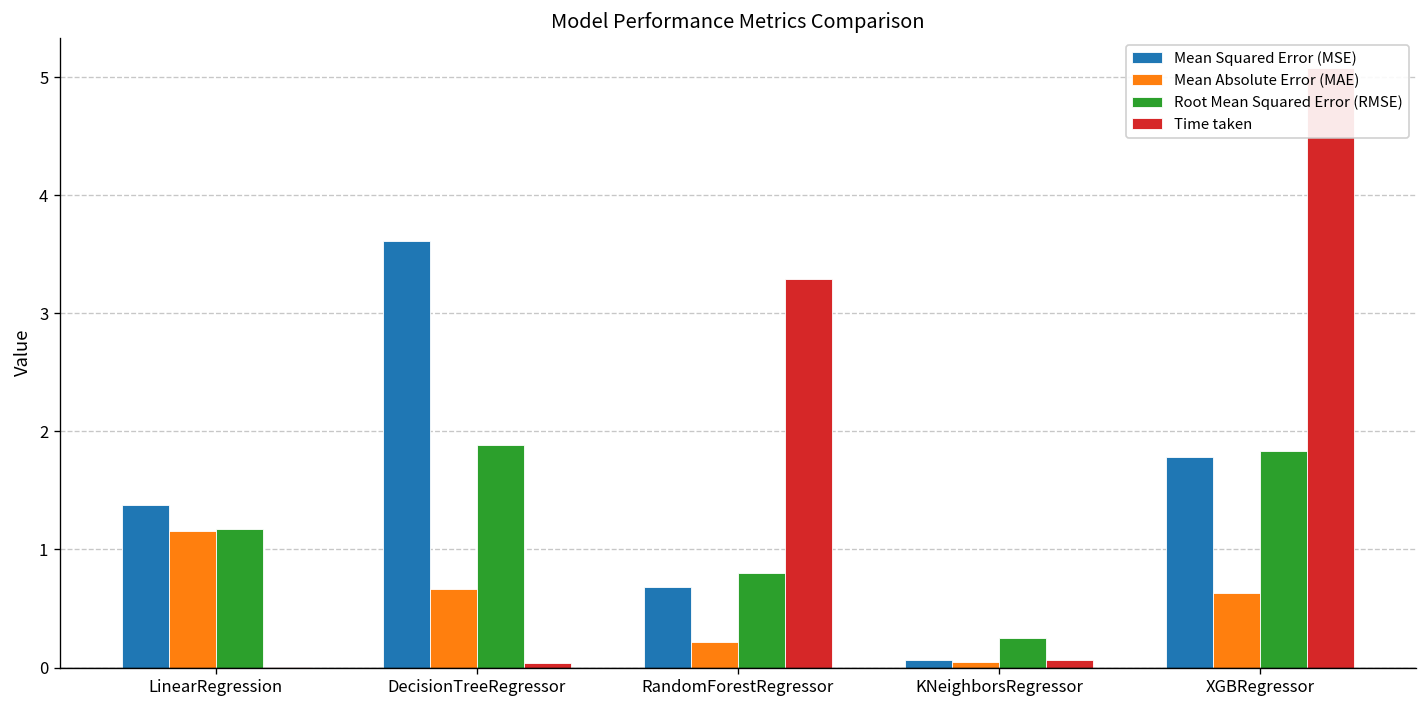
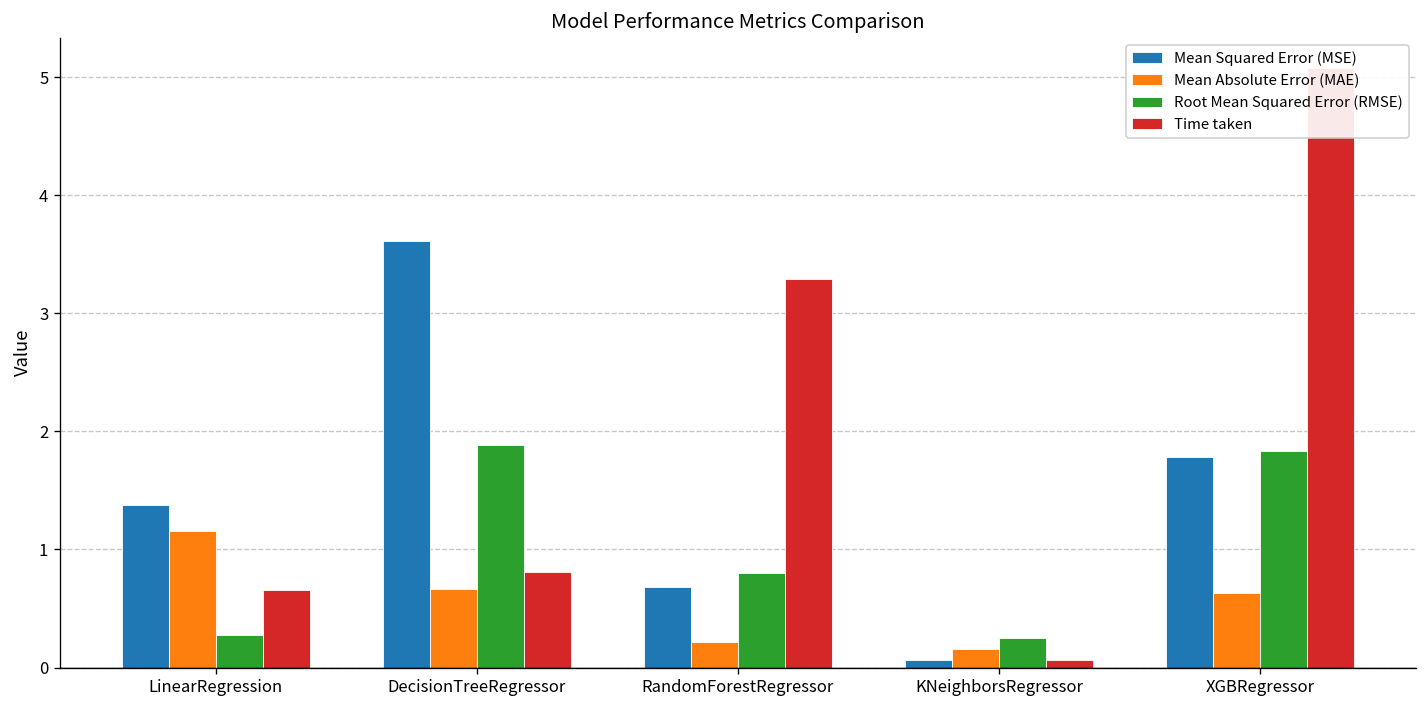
Root Mean Squared Error (RMSE), LinearRegression: 1.2 -> 0.3
Time taken, LinearRegression: 0.0 -> 0.7
Time taken, DecisionTreeRegressor: 0.0 -> 0.8
Mean Absolute Error (MAE), KNeighborsRegressor: 0.0 -> 0.2
